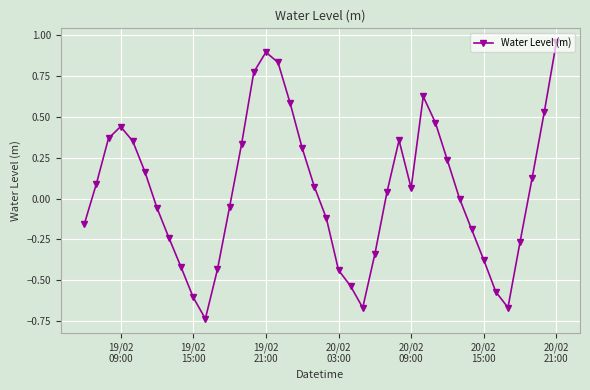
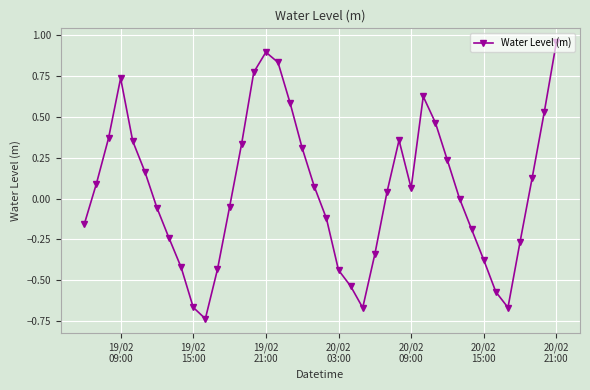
19/02 09:00: 0.44 -> 0.74
19/02 15:00: -0.60 -> -0.67
